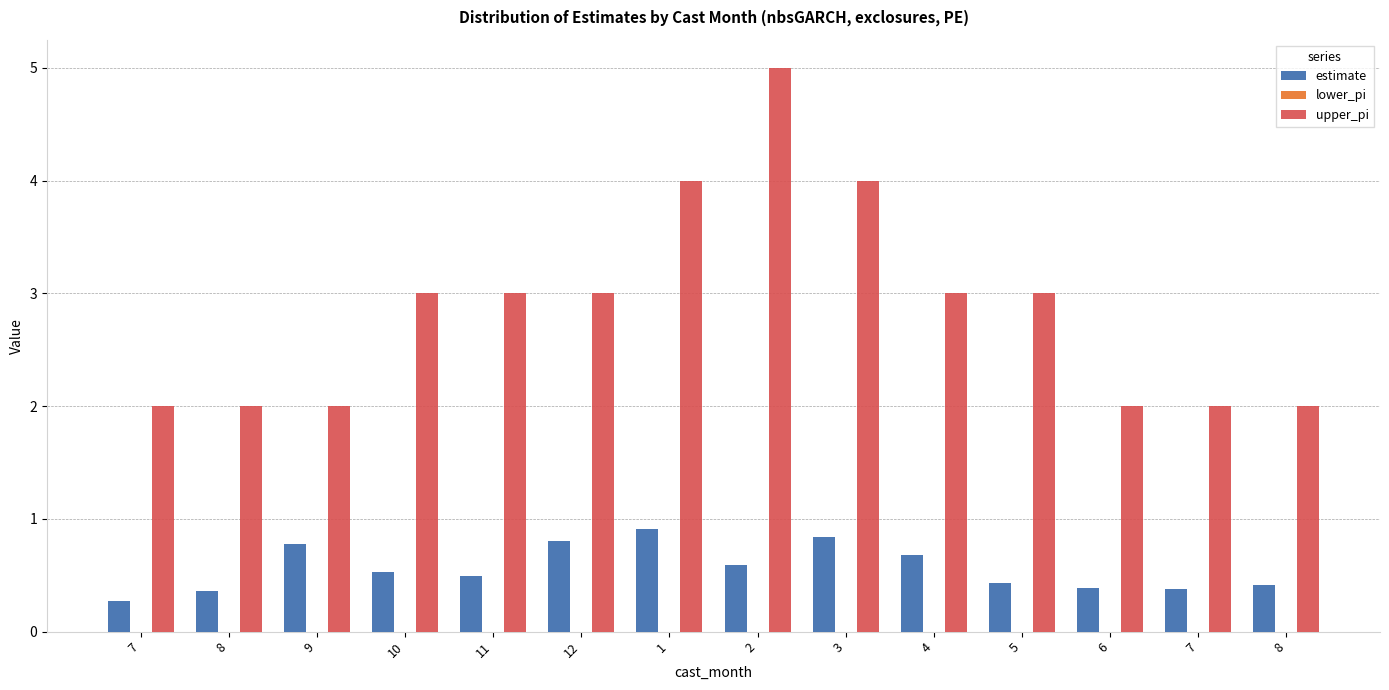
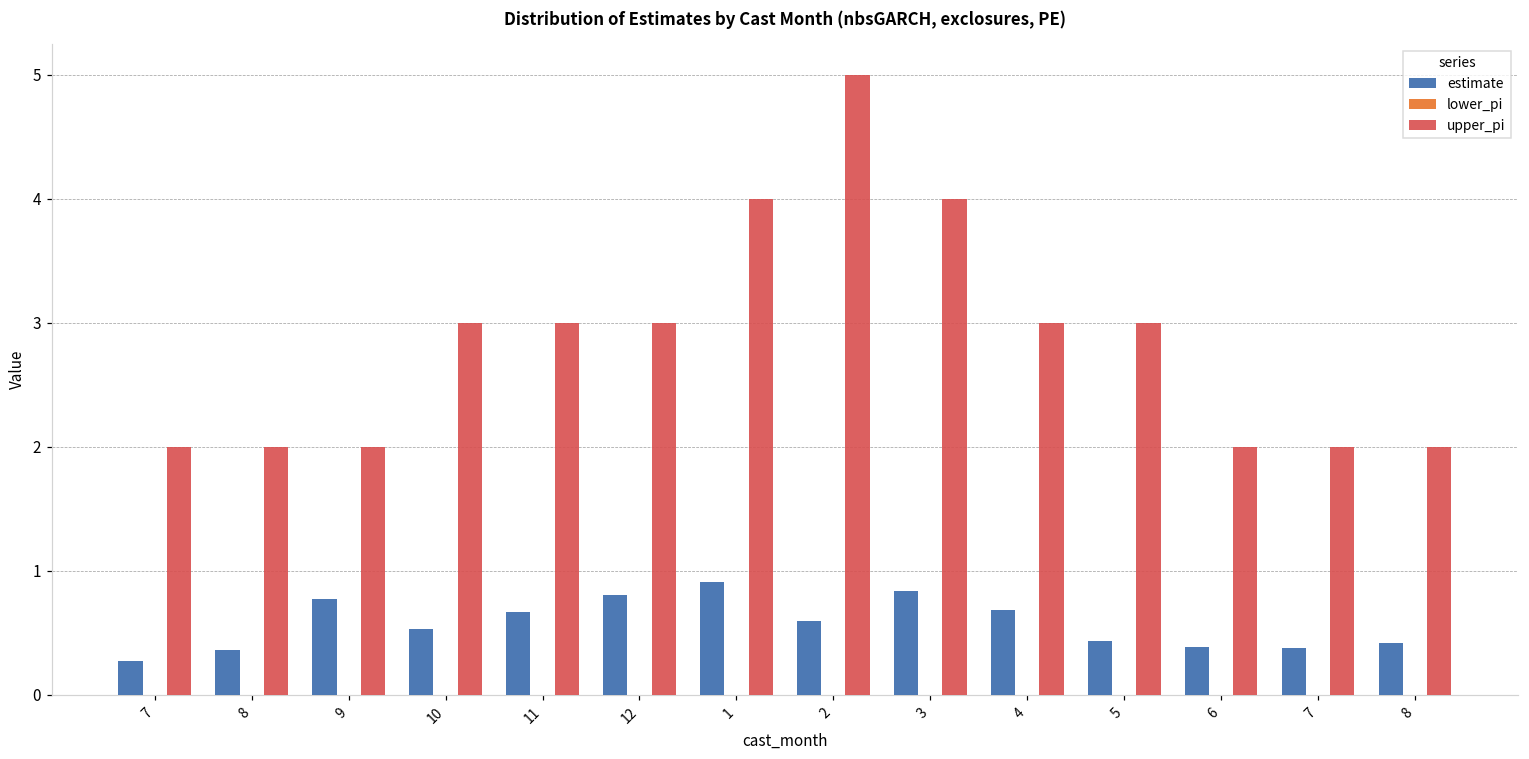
estimate, 11: 0.49 -> 0.67
